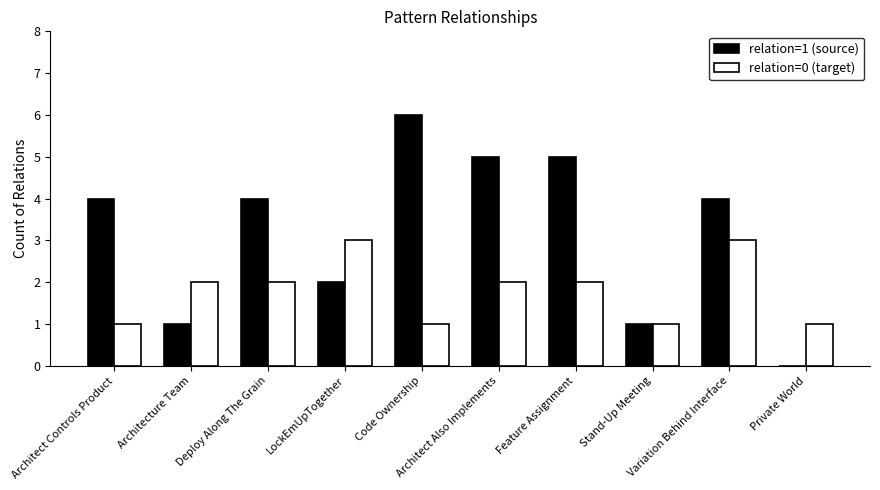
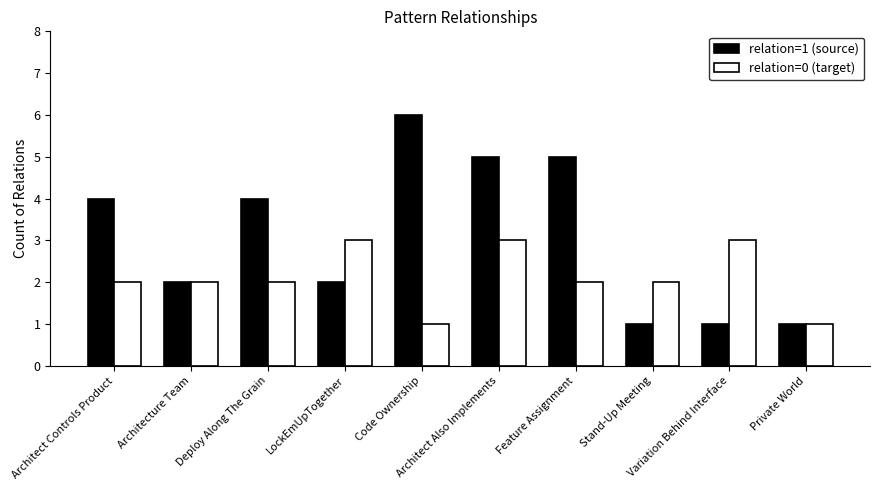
relation=0 (target), Architect Controls Product: 1 -> 2
relation=1 (source), Architecture Team: 1 -> 2
relation=0 (target), Architect Also Implements: 2 -> 3
relation=0 (target), Stand-Up Meeting: 1 -> 2
relation=1 (source), Variation Behind Interface: 4 -> 1
relation=1 (source), Private World: 0 -> 1
